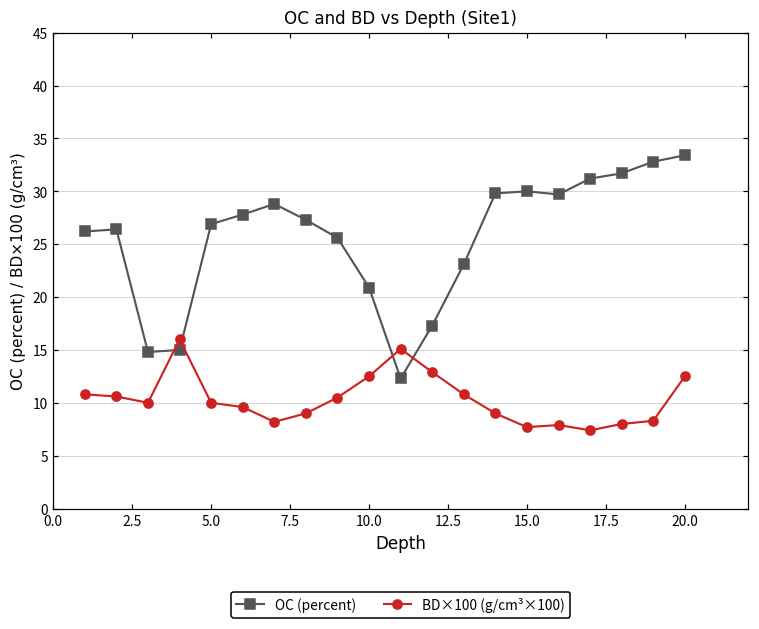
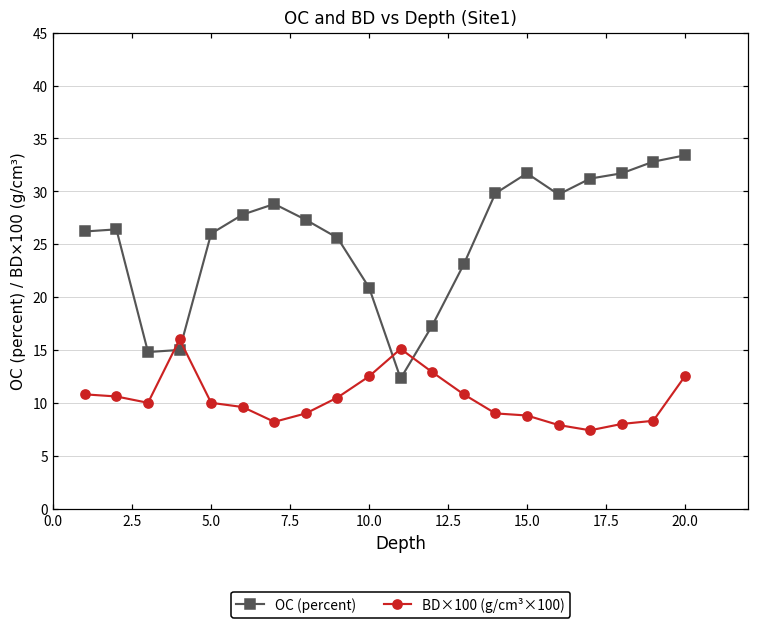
OC (percent), 5.0: 27 -> 26
OC (percent), 15.0: 30 -> 32
BD×100 (g/cm³×100), 15.0: 8 -> 9
